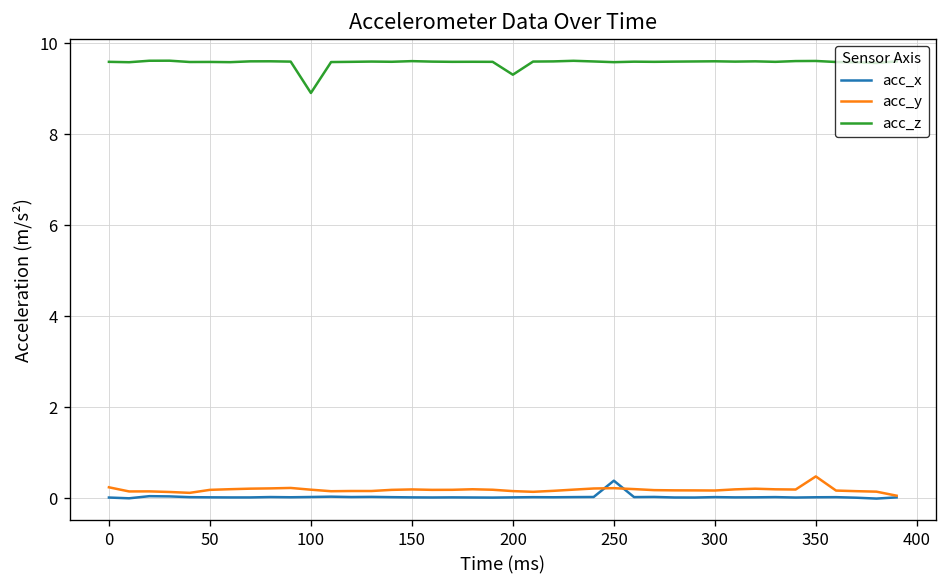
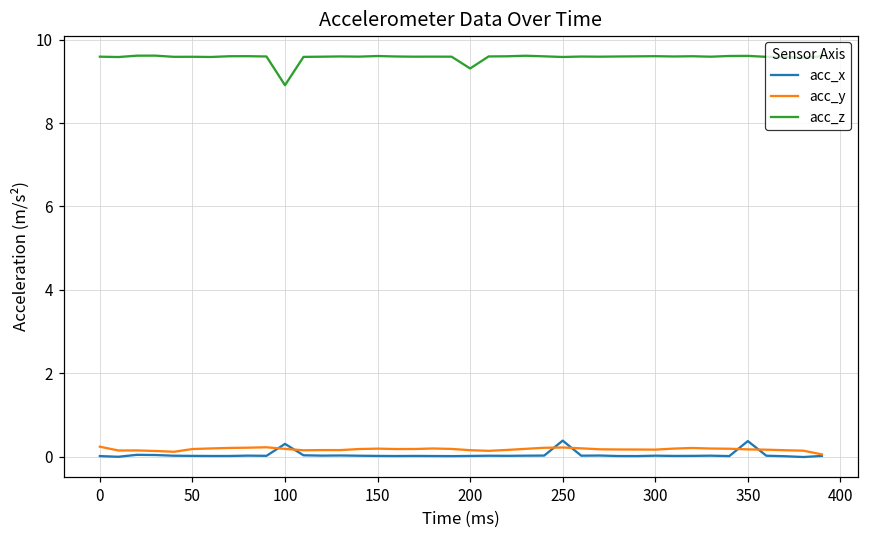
acc_x, 100: 0.0 -> 0.3
acc_x, 350: 0.0 -> 0.4
acc_y, 350: 0.5 -> 0.2
